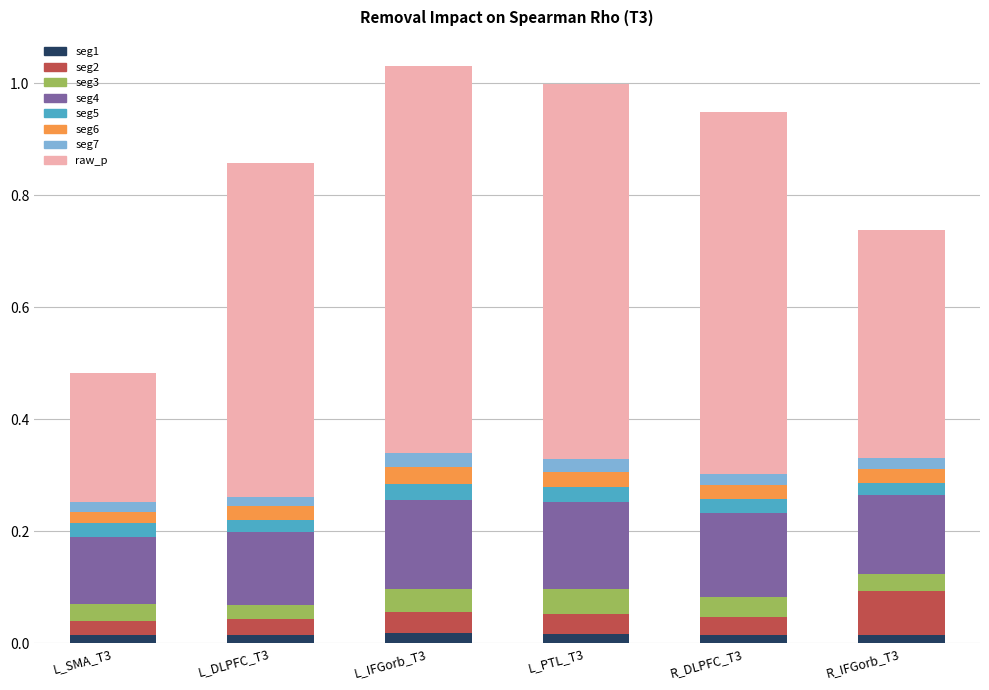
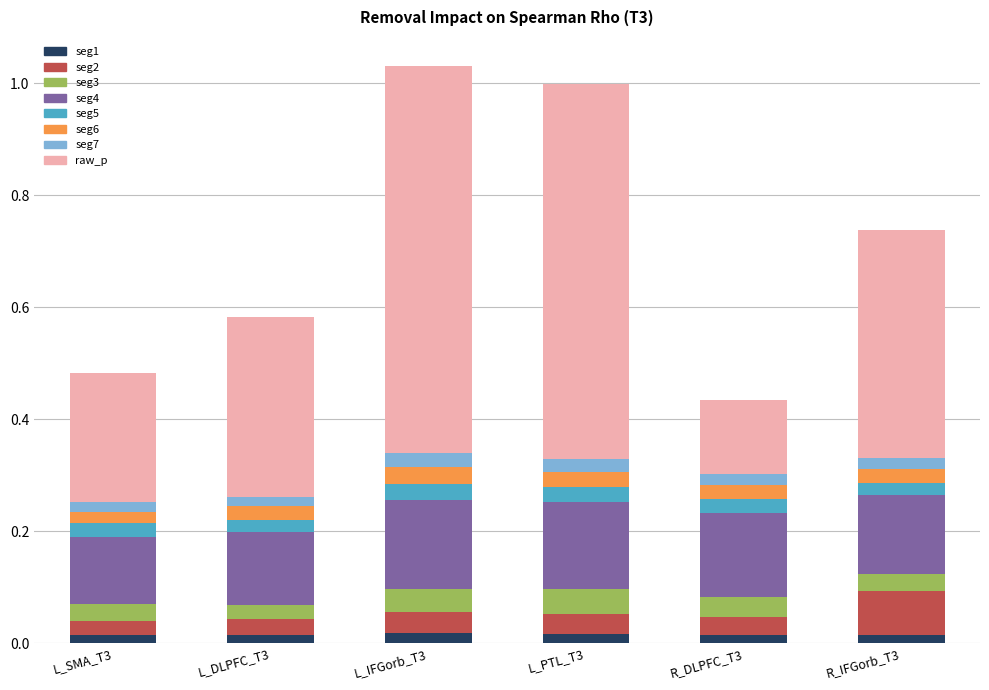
raw_p, L_DLPFC_T3: 0.60 -> 0.32
raw_p, R_DLPFC_T3: 0.65 -> 0.13
